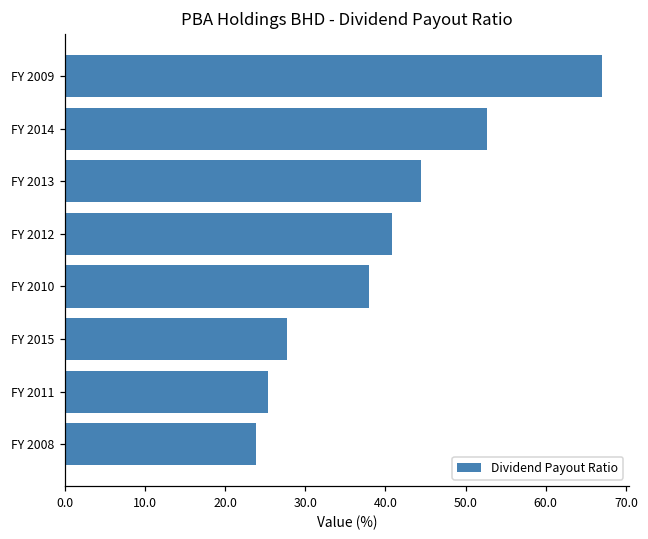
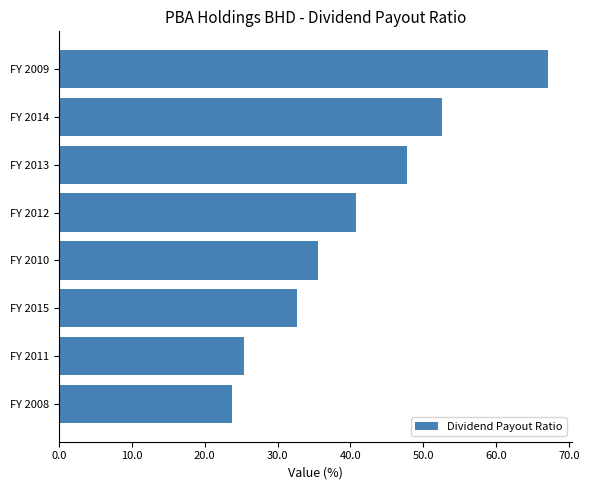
FY 2013: 44 -> 48
FY 2010: 38 -> 35
FY 2015: 28 -> 33
